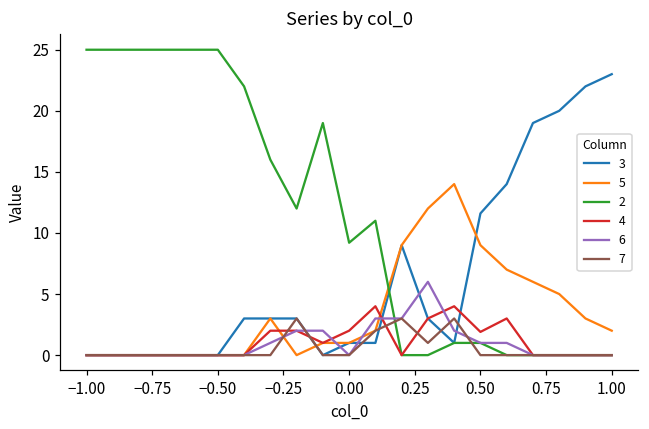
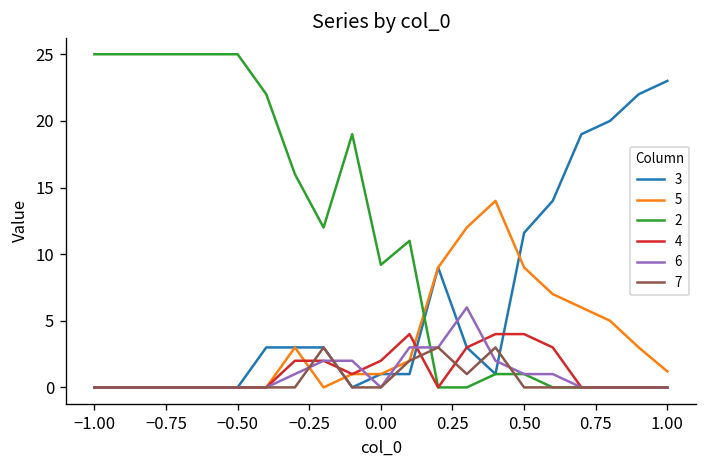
4, 0.50: 1.9 -> 4.0
5, 1.00: 2.0 -> 1.2
